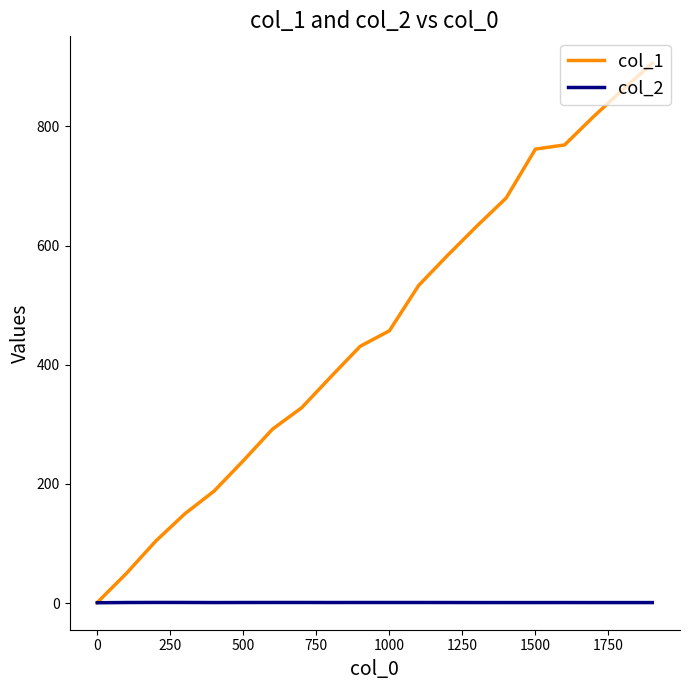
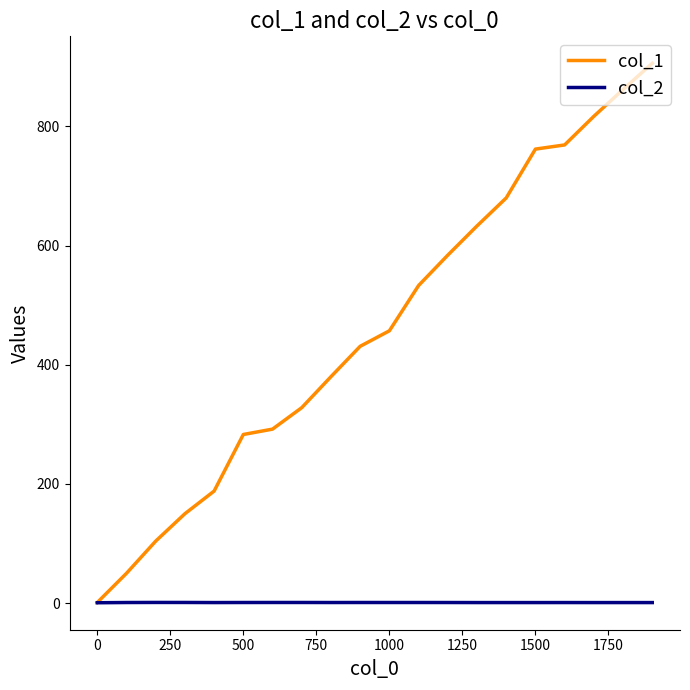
col_1, 500: 240 -> 280
